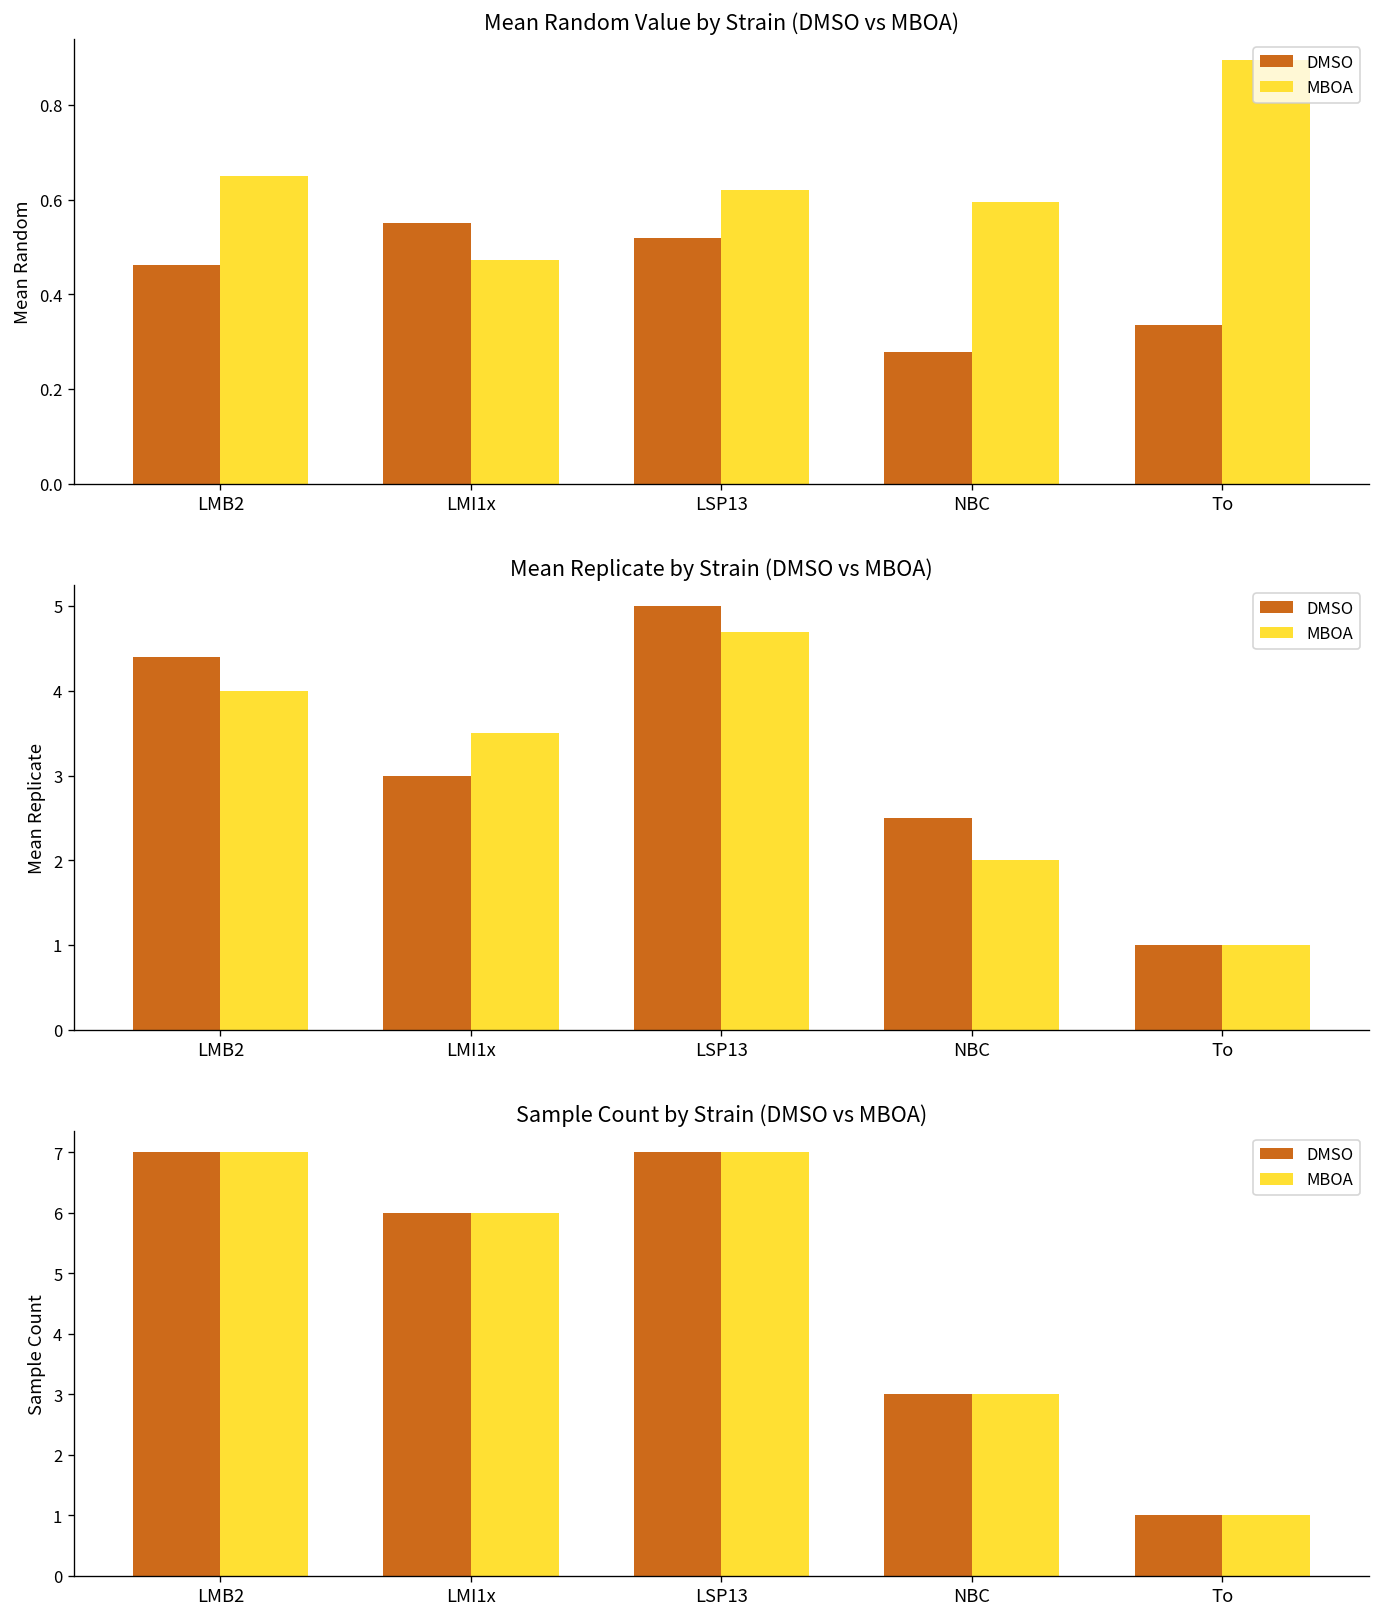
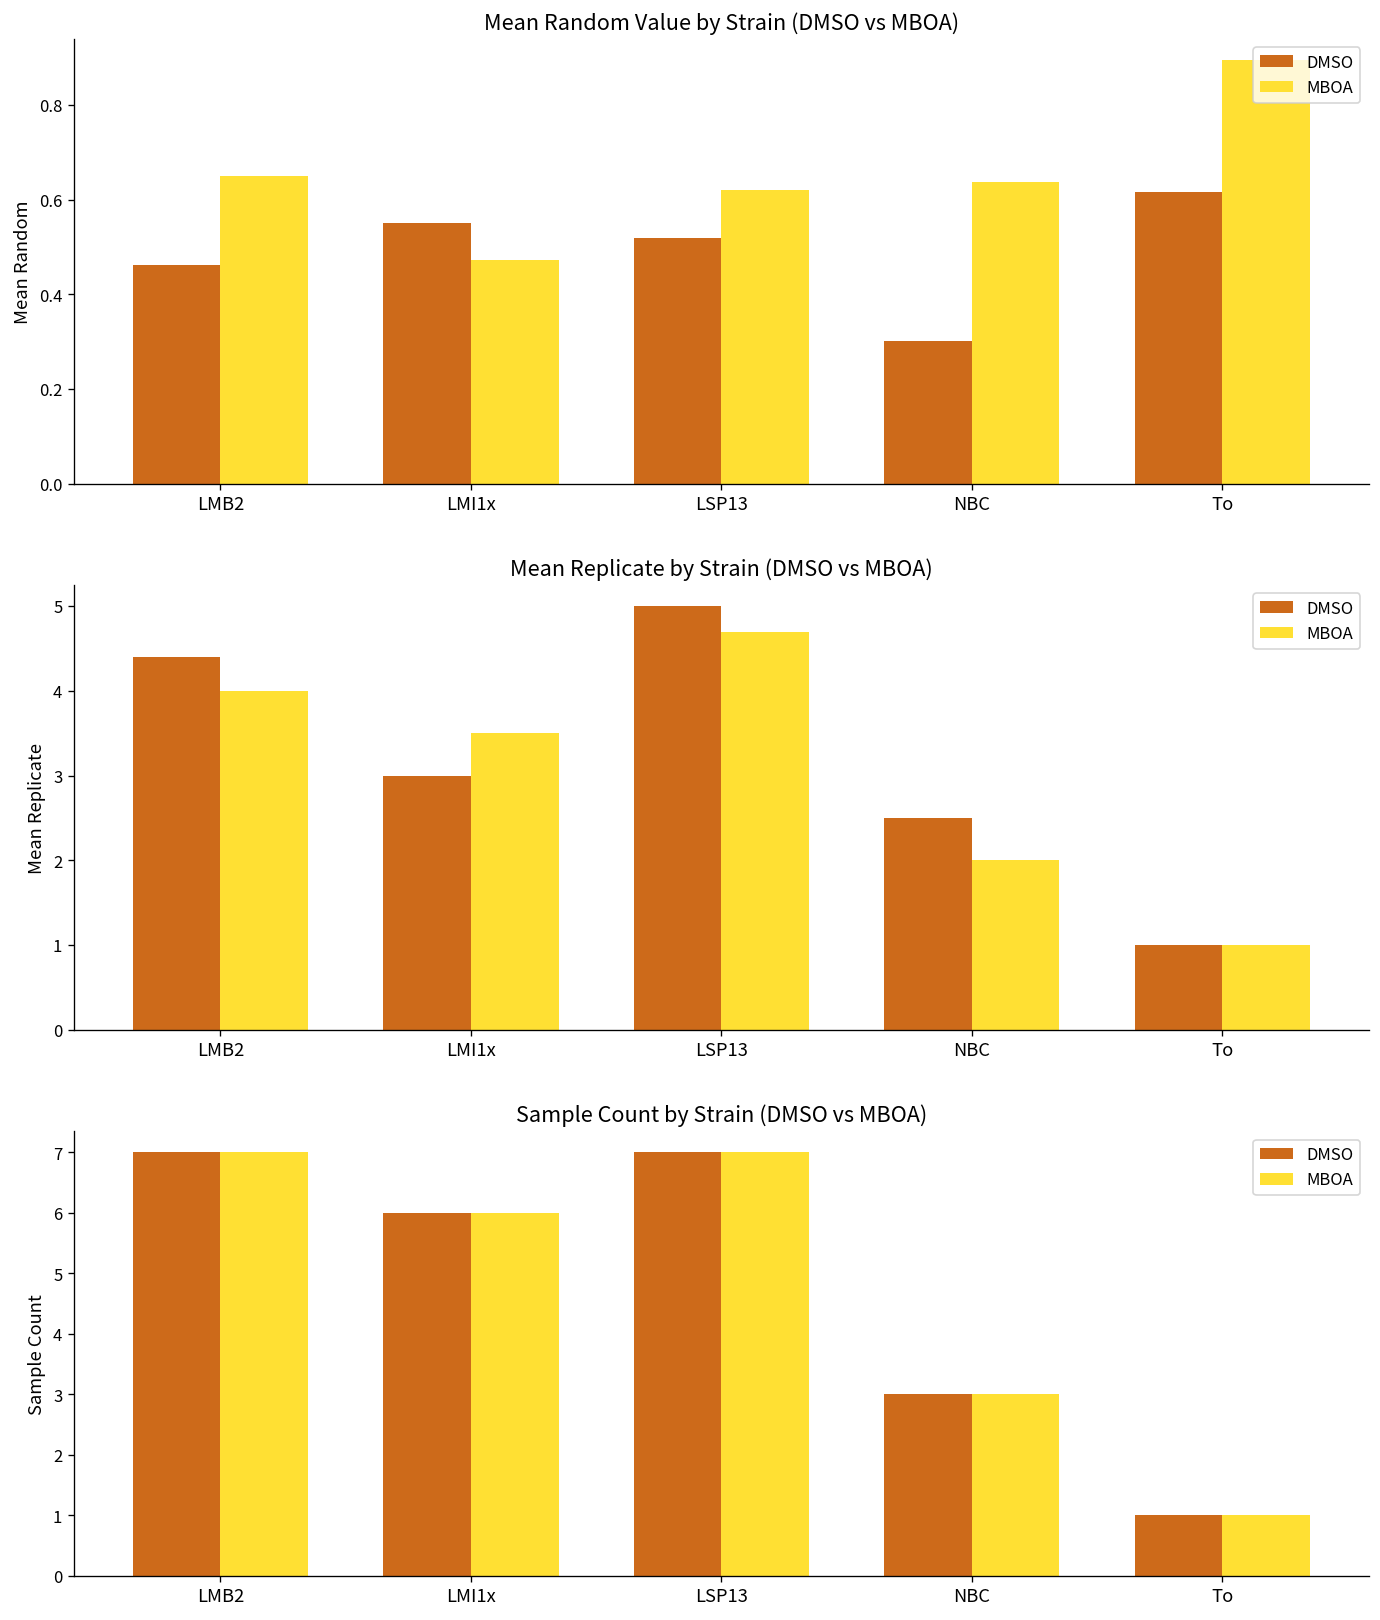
Mean Random Value by Strain (DMSO vs MBOA), DMSO, NBC: 0.28 -> 0.30
Mean Random Value by Strain (DMSO vs MBOA), MBOA, NBC: 0.59 -> 0.64
Mean Random Value by Strain (DMSO vs MBOA), DMSO, To: 0.33 -> 0.62
